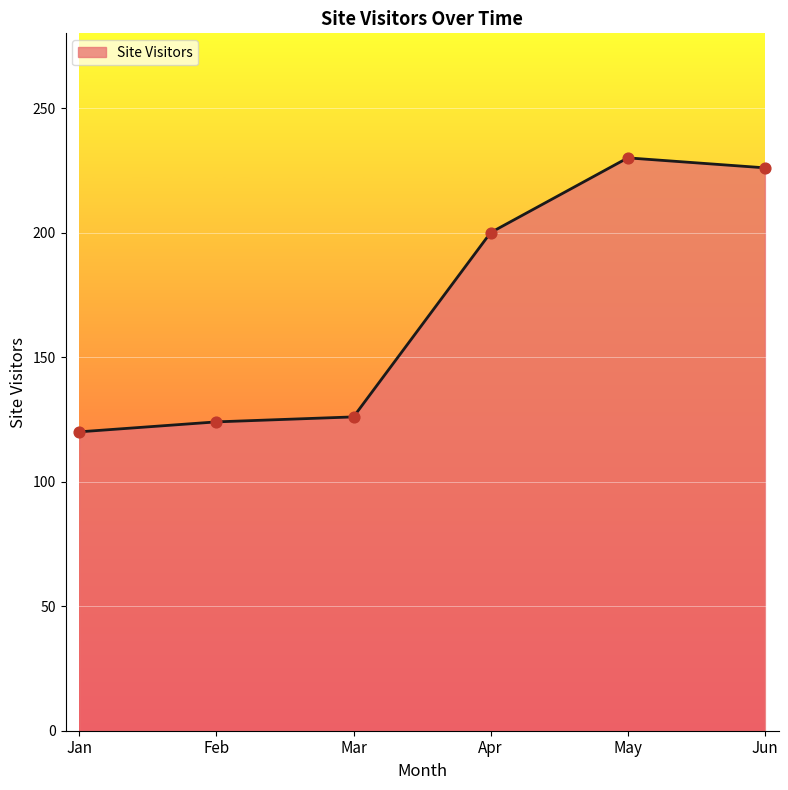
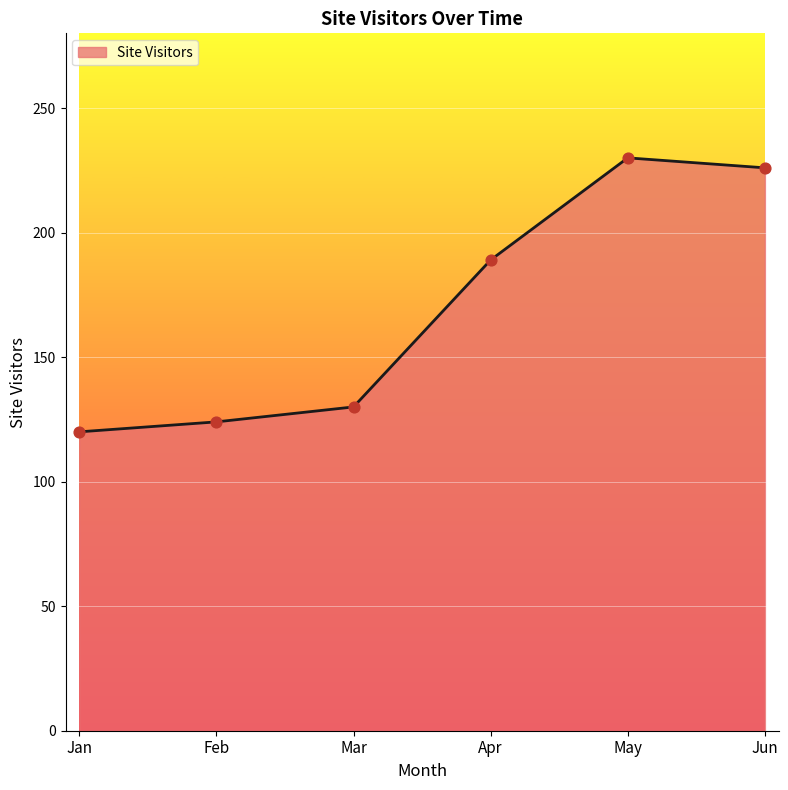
Mar: 126 -> 130
Apr: 200 -> 189
